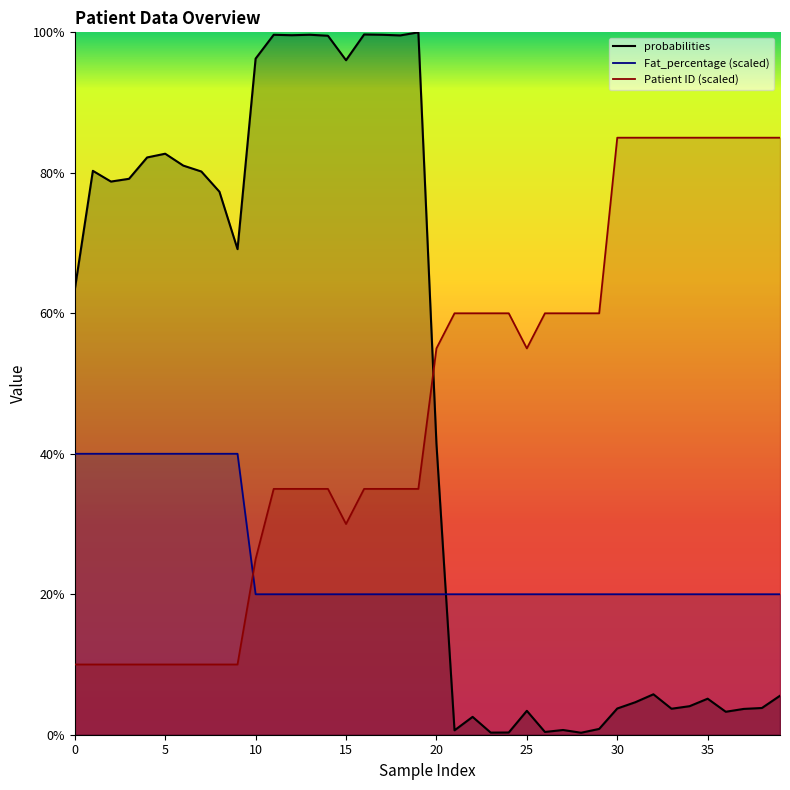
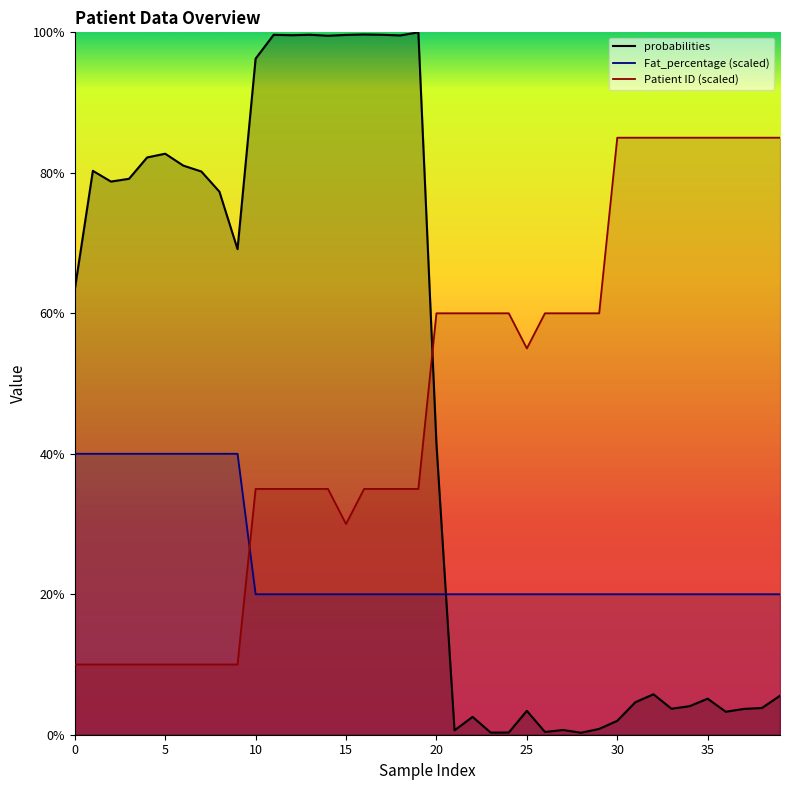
Patient ID (scaled), 10: 25% -> 35%
probabilities, 15: 96% -> 100%
Patient ID (scaled), 20: 55% -> 60%
probabilities, 30: 4% -> 2%
